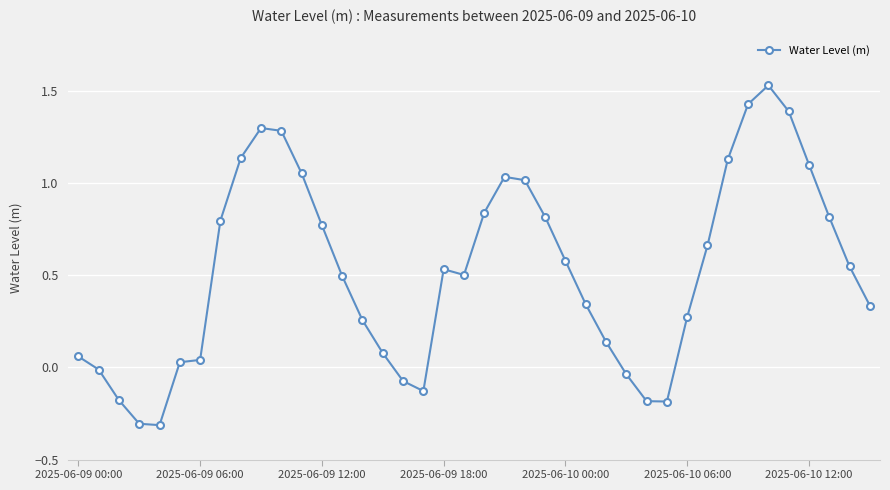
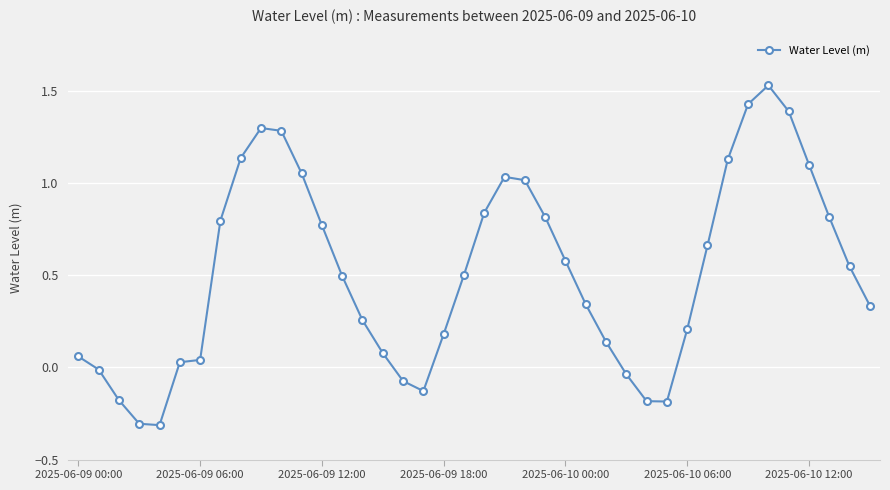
2025-06-09 18:00: 0.53 -> 0.18
2025-06-10 06:00: 0.27 -> 0.21
